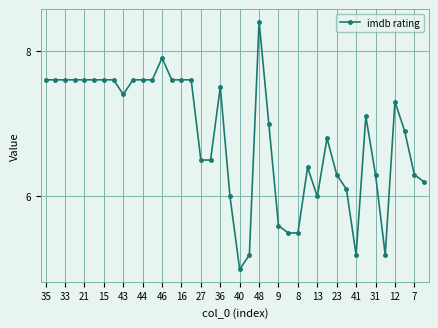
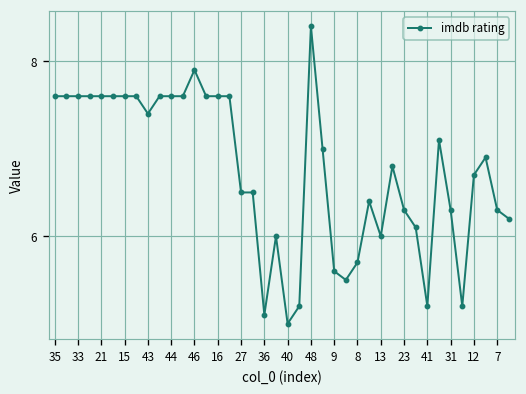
36: 7.5 -> 5.1
8: 5.5 -> 5.7
12: 7.3 -> 6.7
